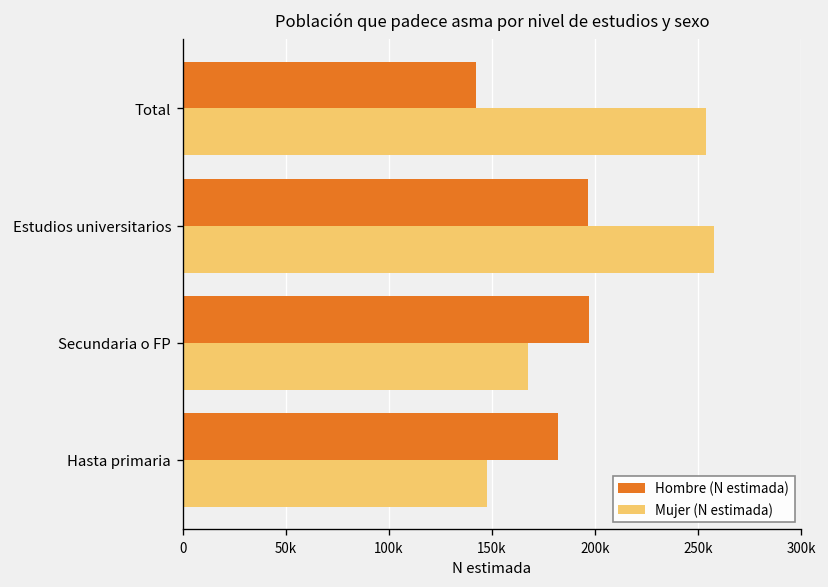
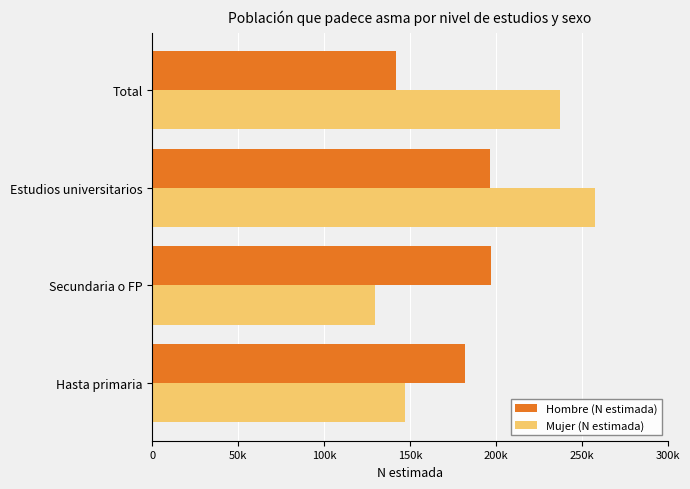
Mujer (N estimada), Total: 254000 -> 237000
Mujer (N estimada), Secundaria o FP: 168000 -> 130000
